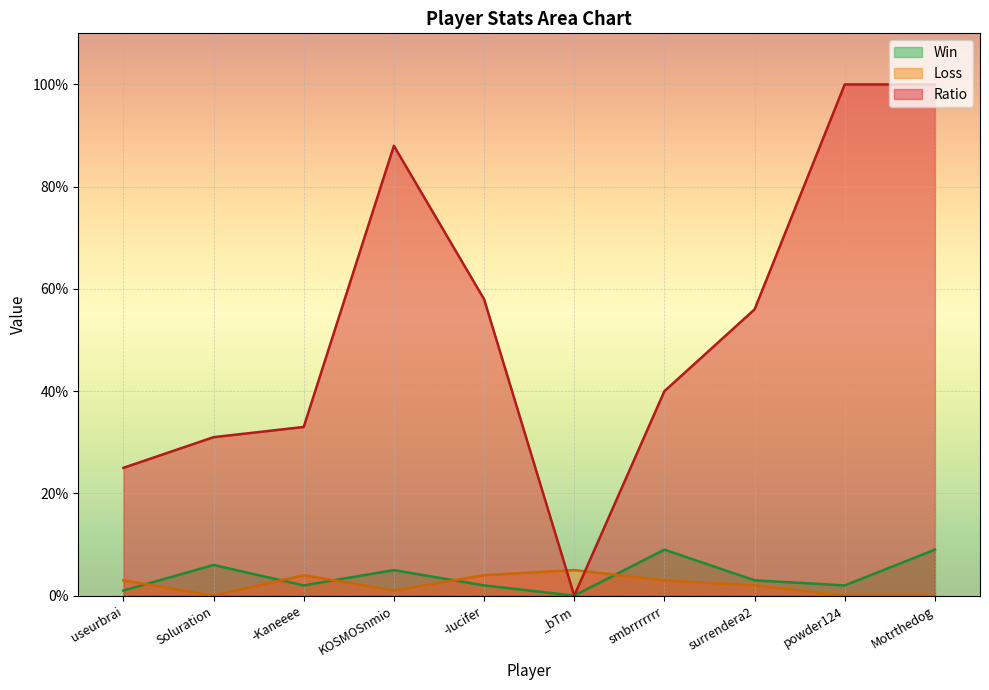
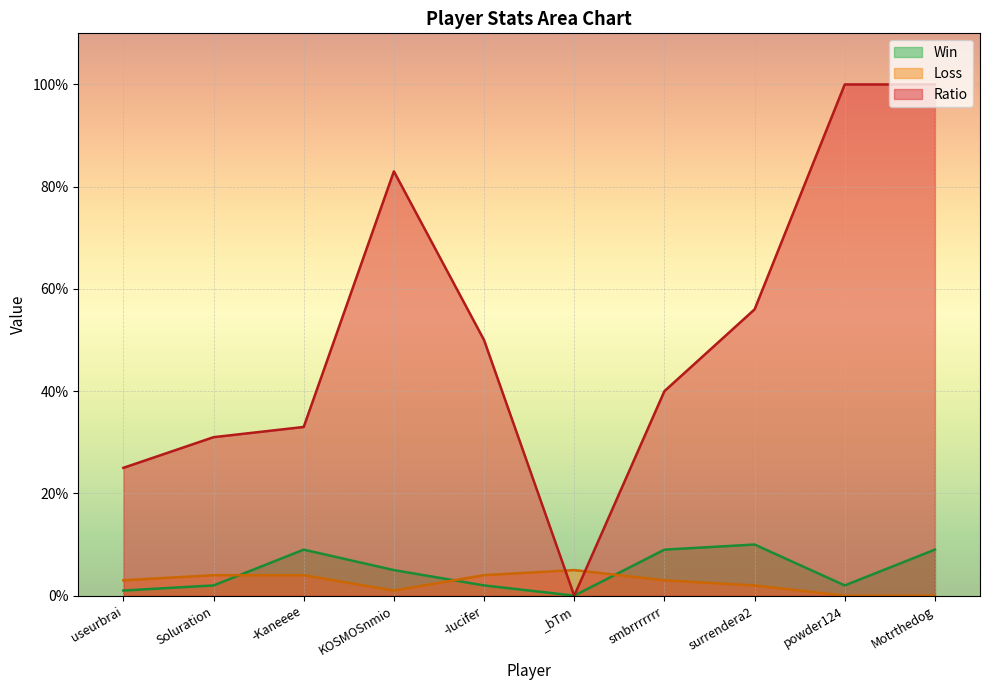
Win, Soluration: 6% -> 2%
Loss, Soluration: 0% -> 4%
Win, -Kaneeee: 2% -> 9%
Ratio, KOSMOSnmio: 88% -> 83%
Ratio, -Iucifer: 58% -> 50%
Win, surrendera2: 3% -> 10%
